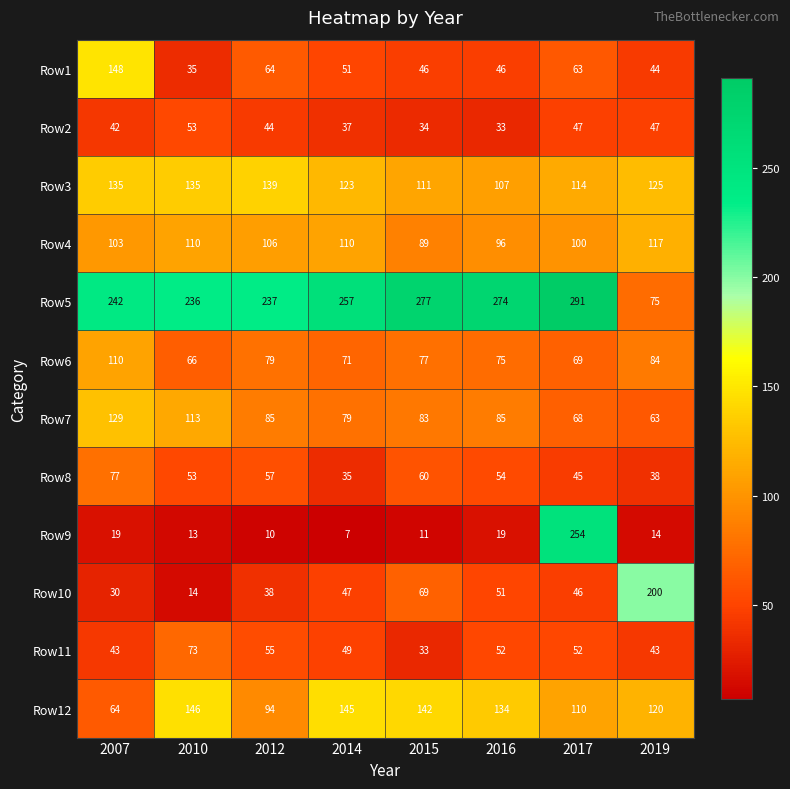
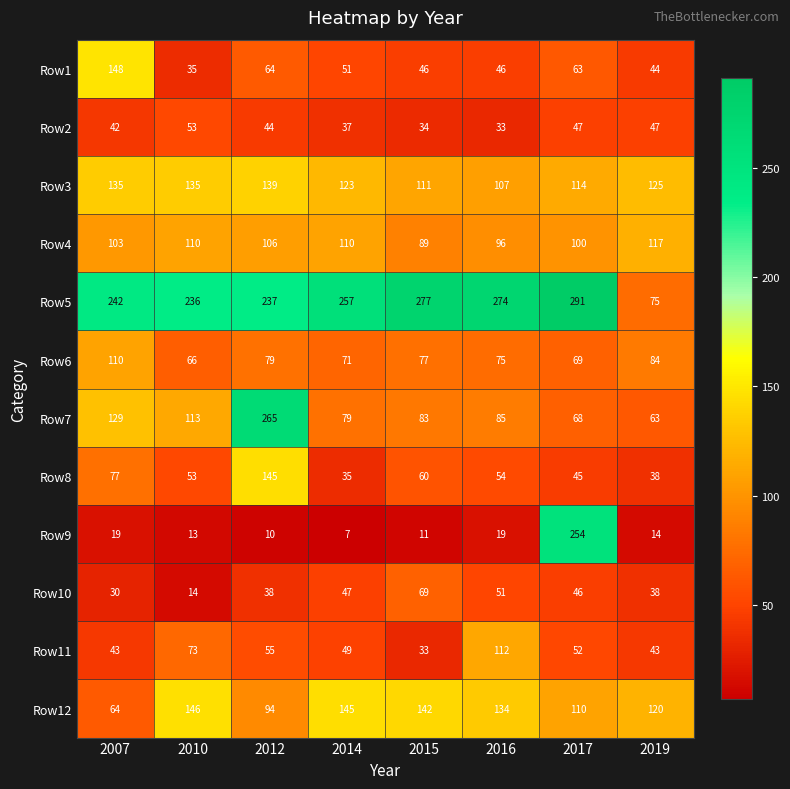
Row7, 2012: 85 -> 265
Row8, 2012: 57 -> 145
Row10, 2019: 200 -> 38
Row11, 2016: 52 -> 112
